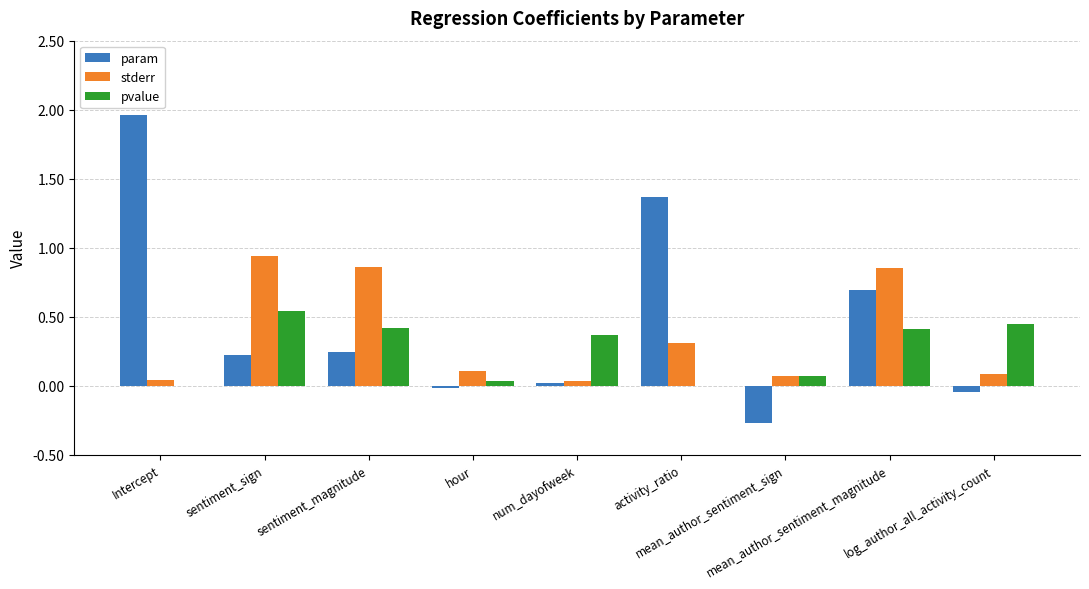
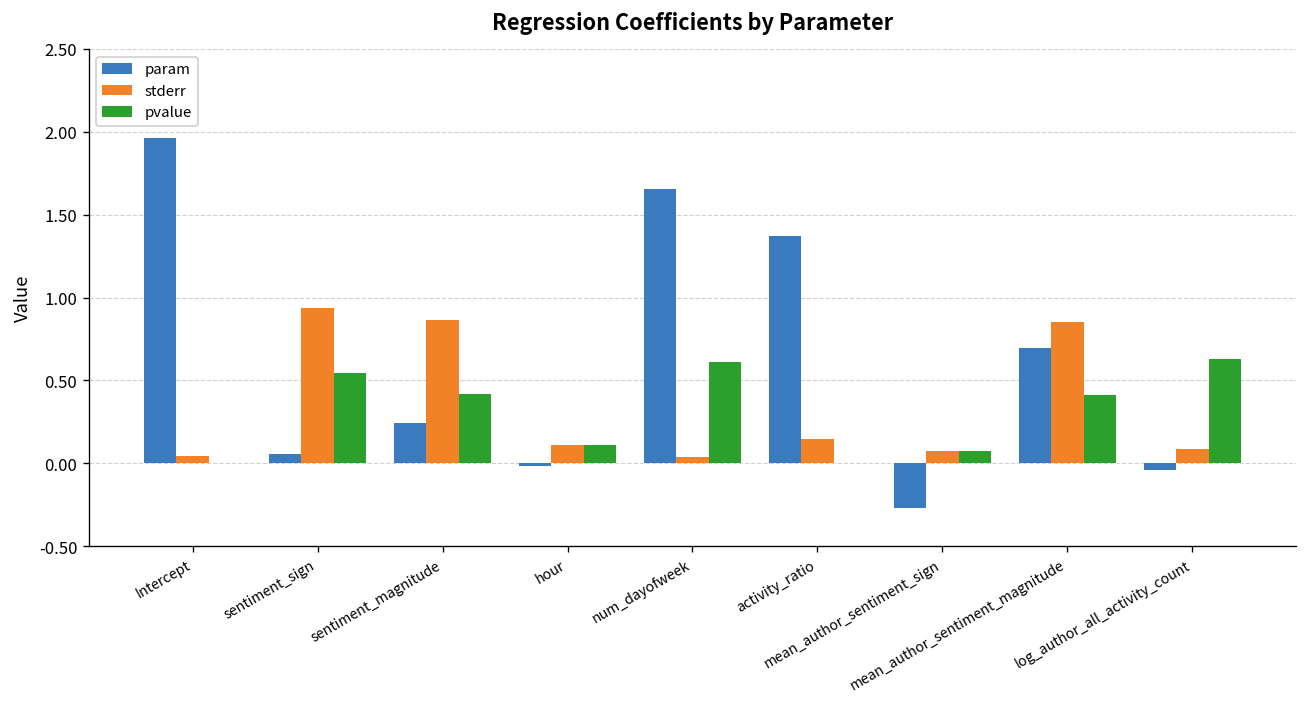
param, sentiment_sign: 0.23 -> 0.06
pvalue, hour: 0.04 -> 0.11
param, num_dayofweek: 0.02 -> 1.65
pvalue, num_dayofweek: 0.37 -> 0.61
stderr, activity_ratio: 0.31 -> 0.14
pvalue, log_author_all_activity_count: 0.45 -> 0.63
